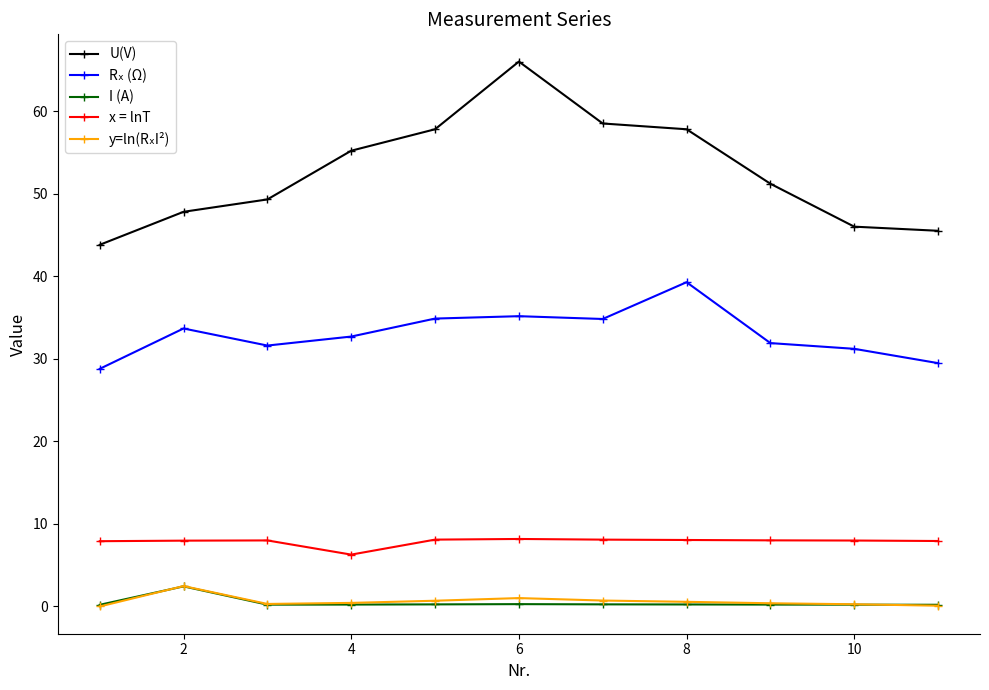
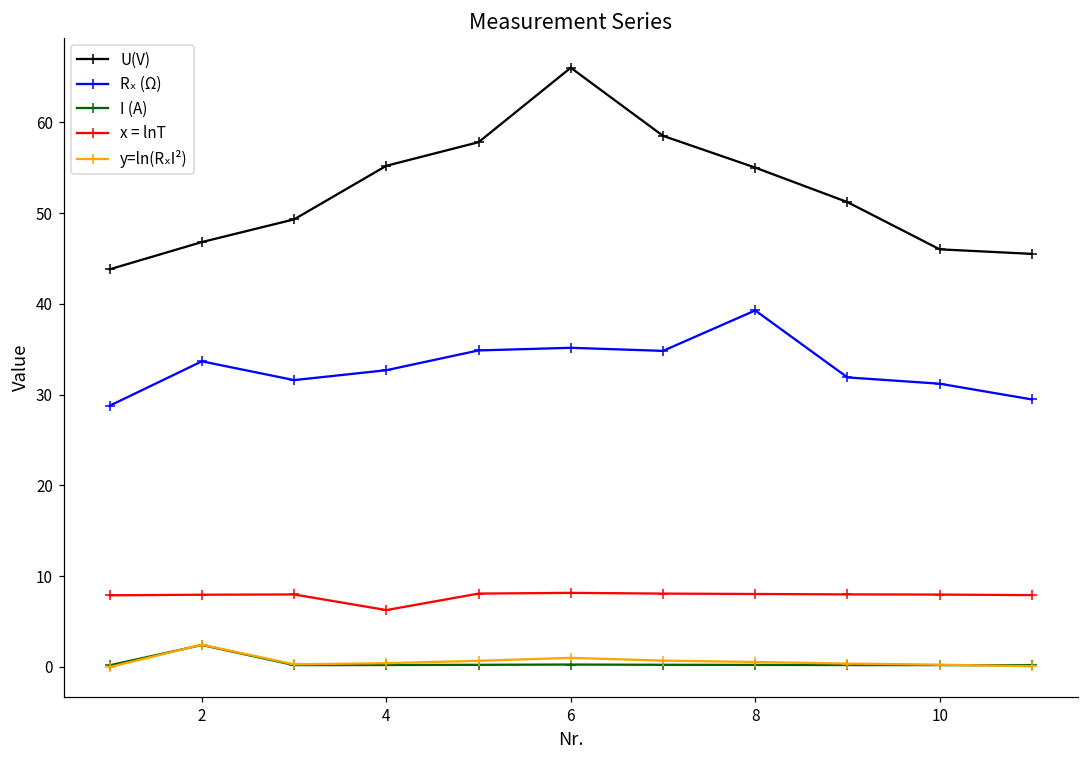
U(V), 2: 48 -> 47
U(V), 8: 58 -> 55
